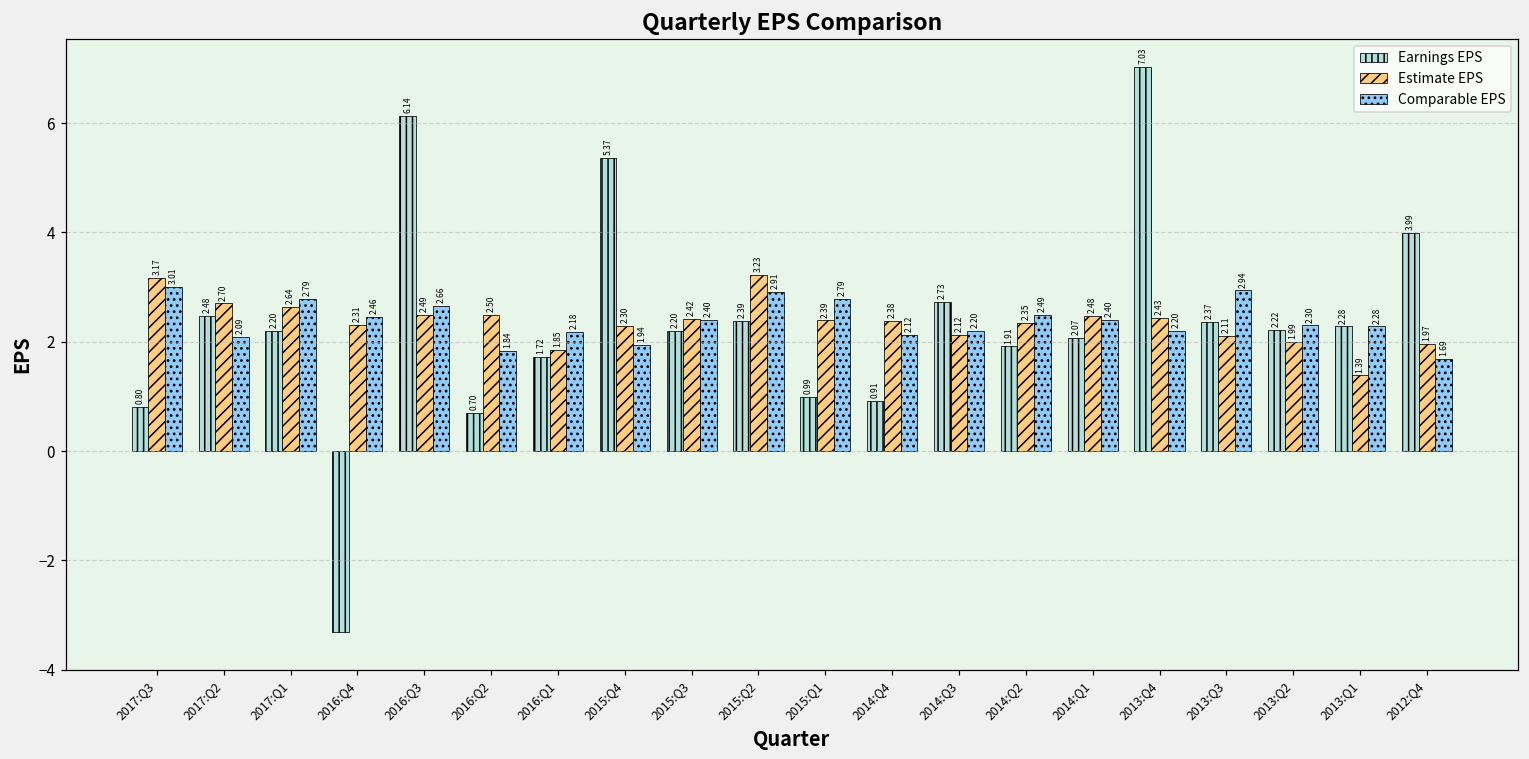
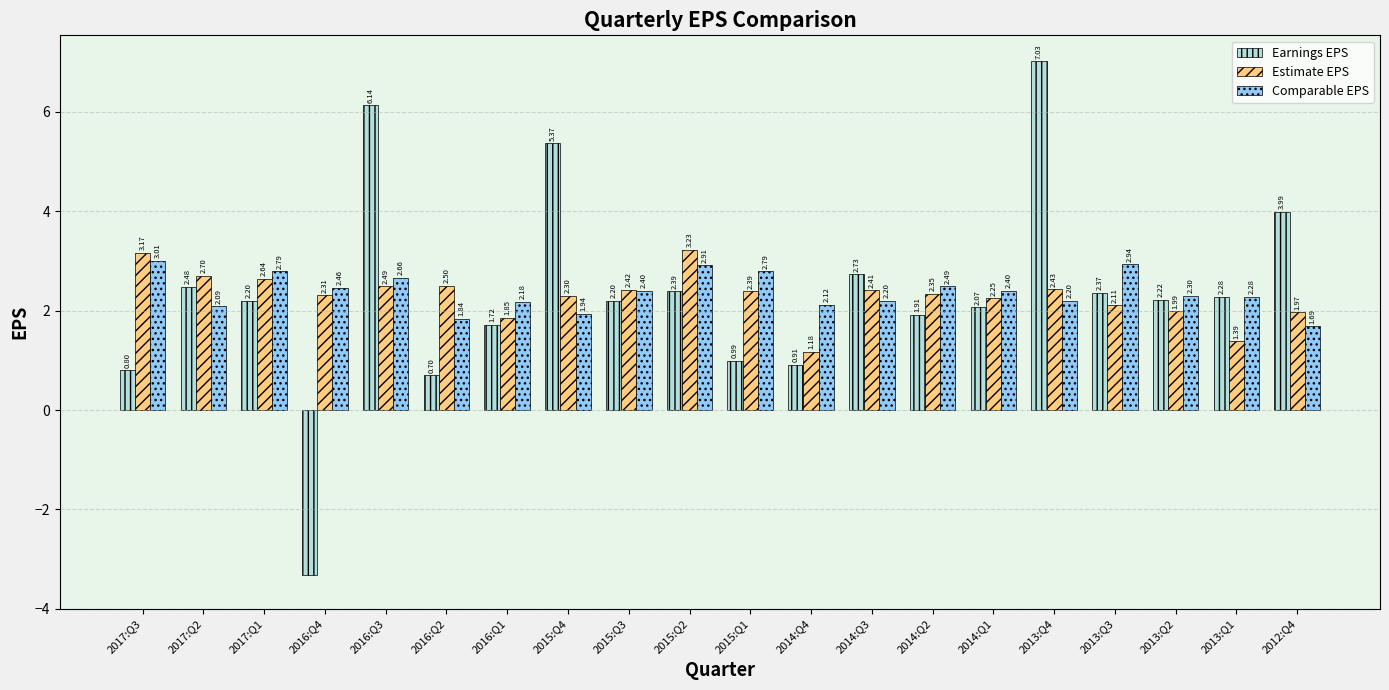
Estimate EPS, 2014:Q4: 2.38 -> 1.18
Estimate EPS, 2014:Q3: 2.12 -> 2.41
Estimate EPS, 2014:Q1: 2.48 -> 2.25
